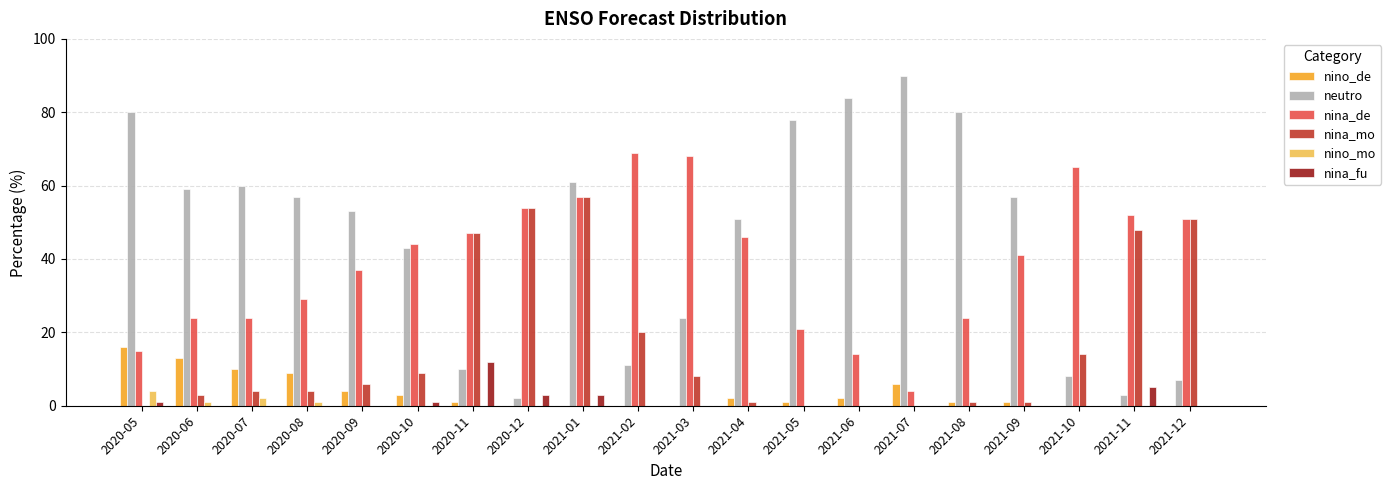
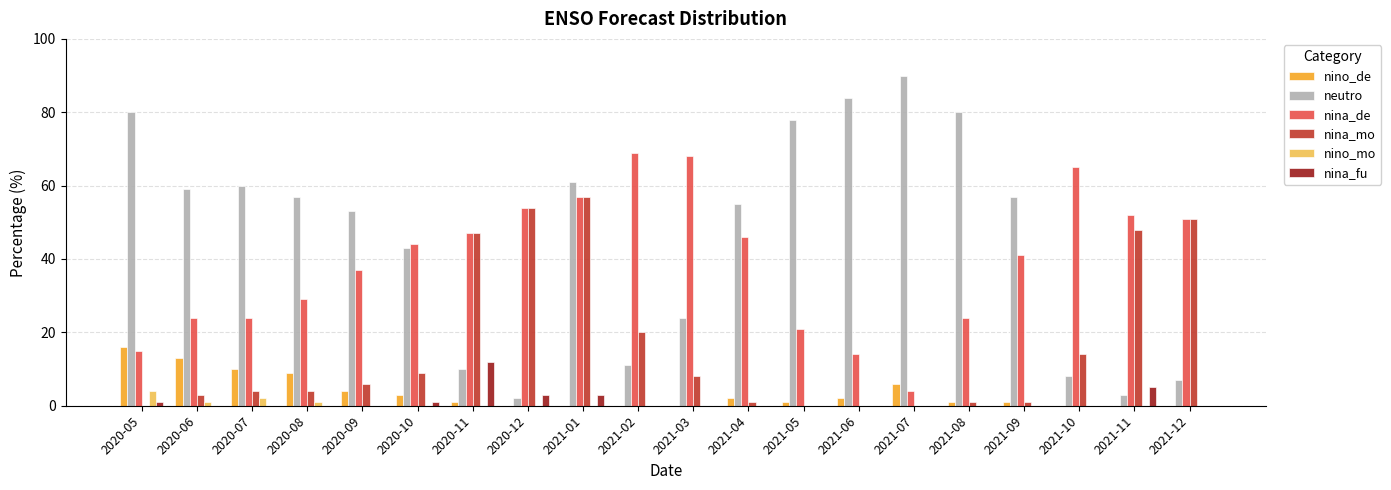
neutro, 2021-04: 51 -> 55
